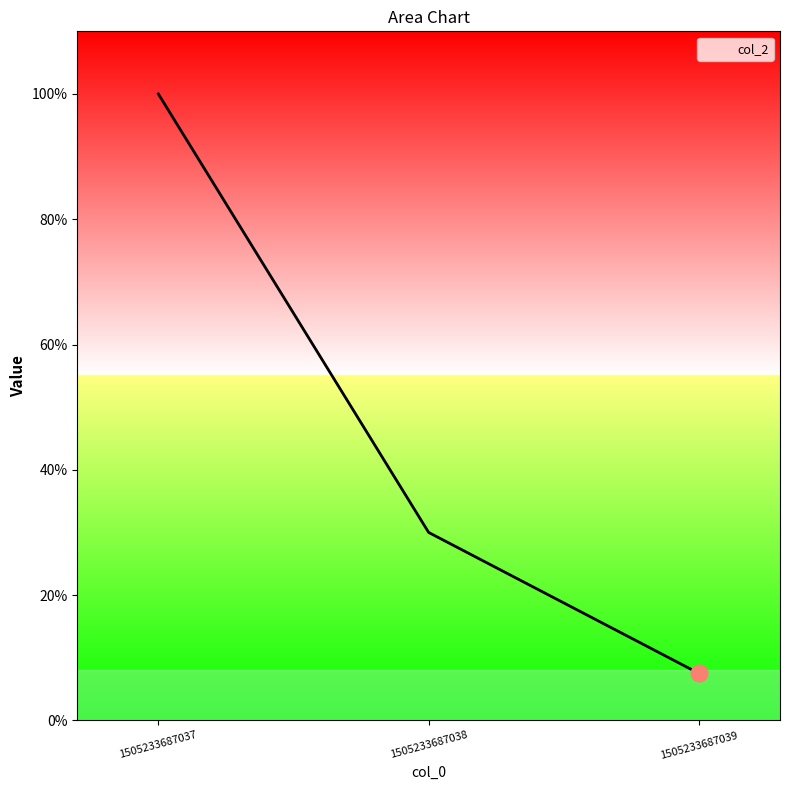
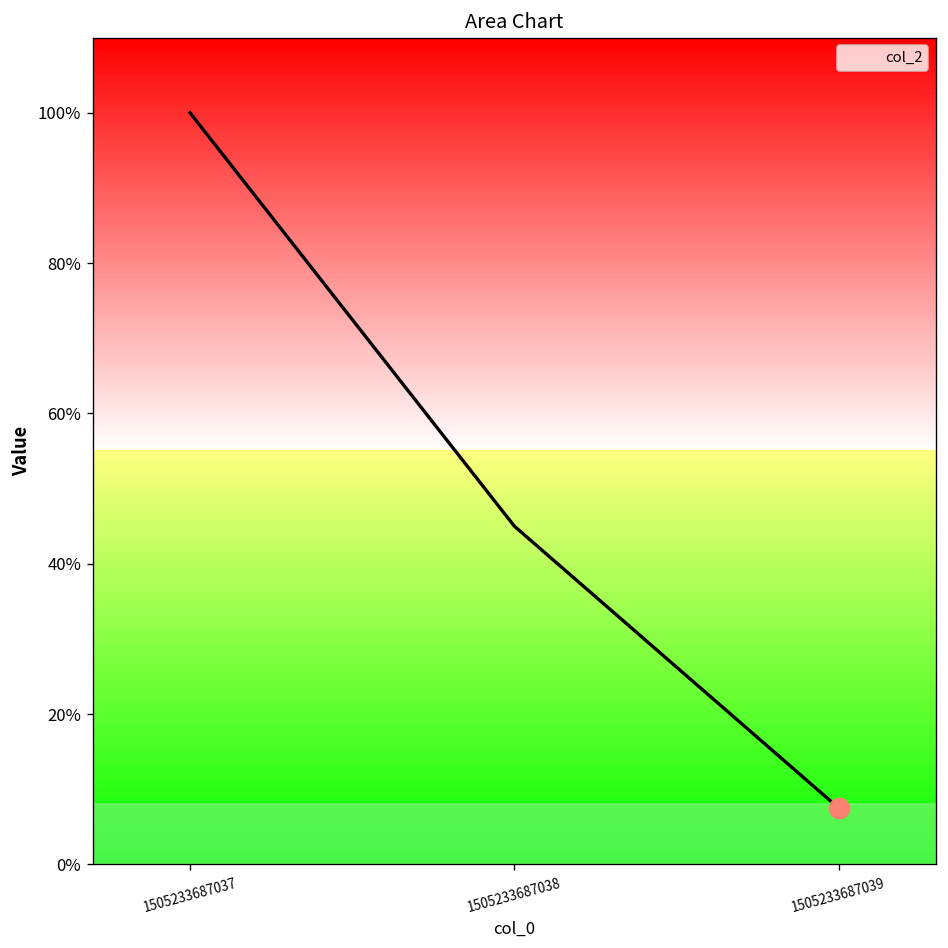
col_2, 1505233687038: 30% -> 45%
